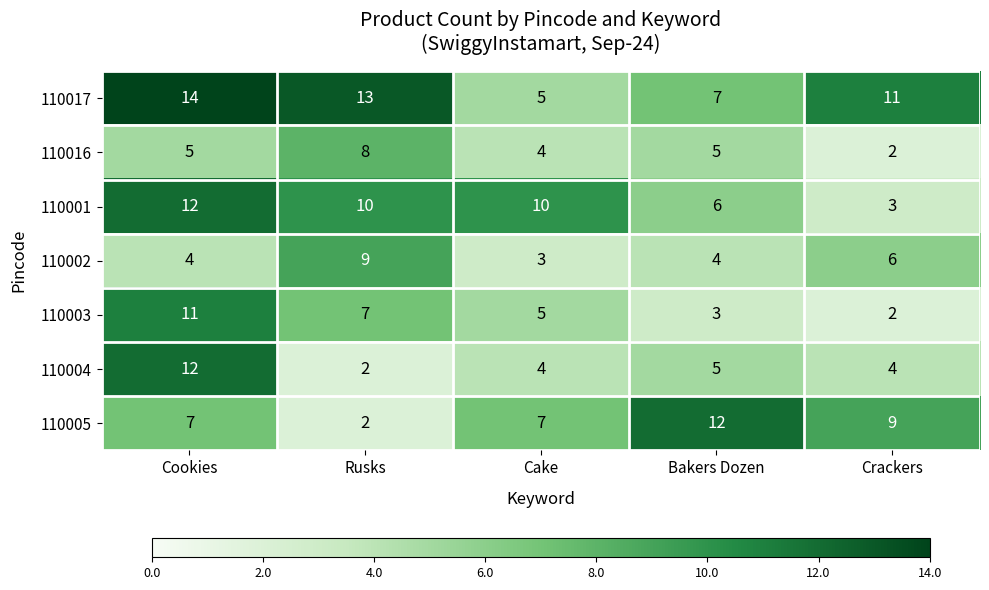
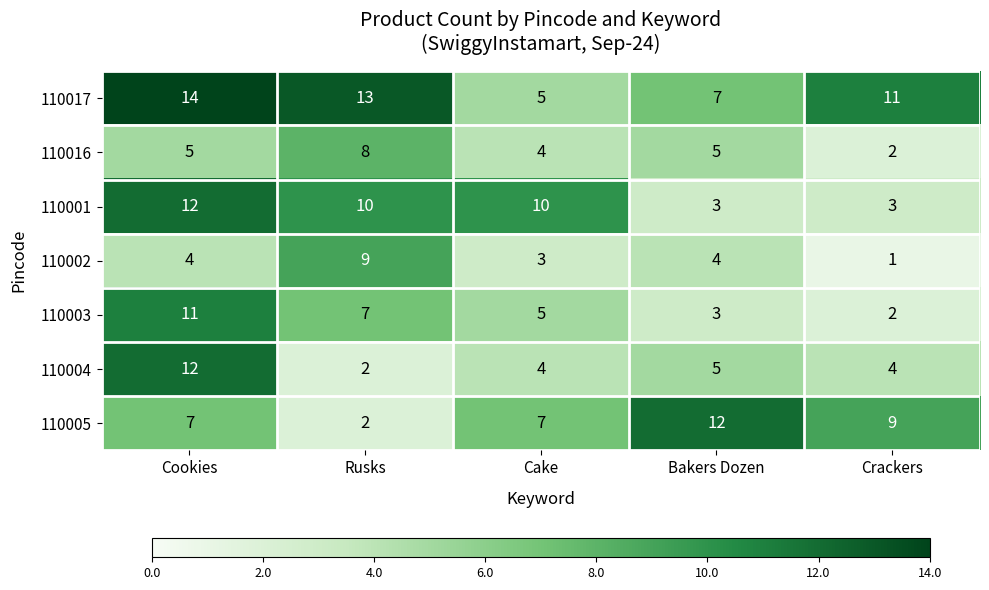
110001, Bakers Dozen: 6 -> 3
110002, Crackers: 6 -> 1
